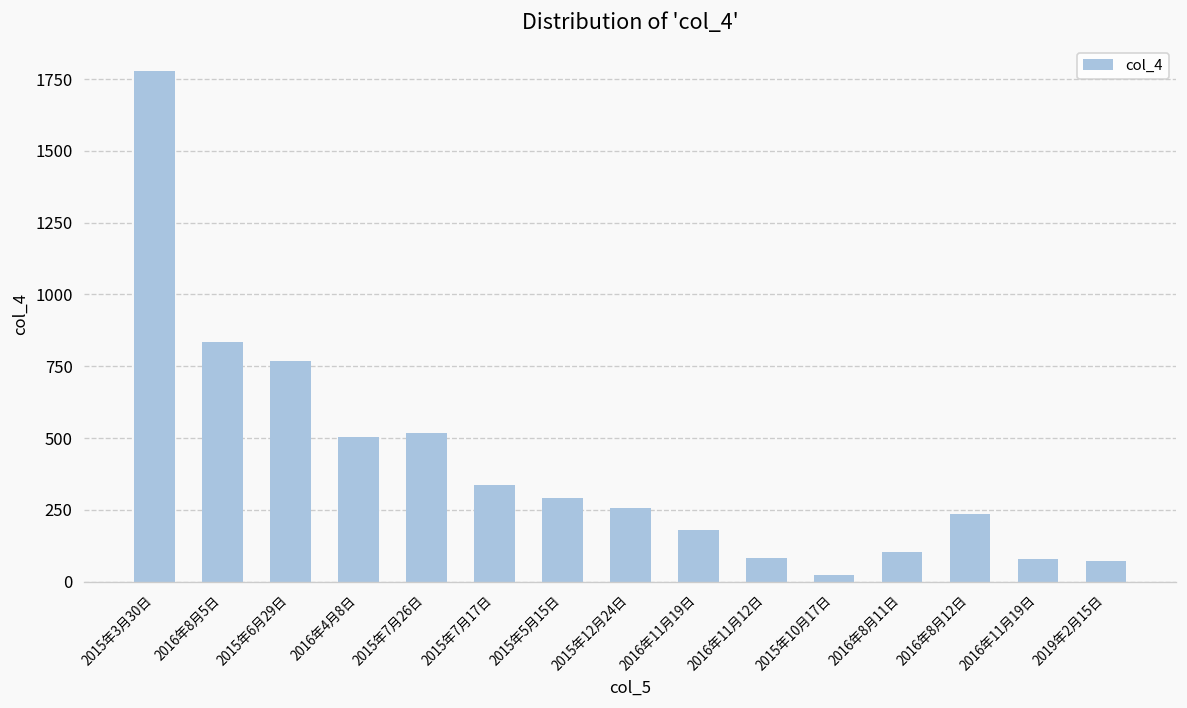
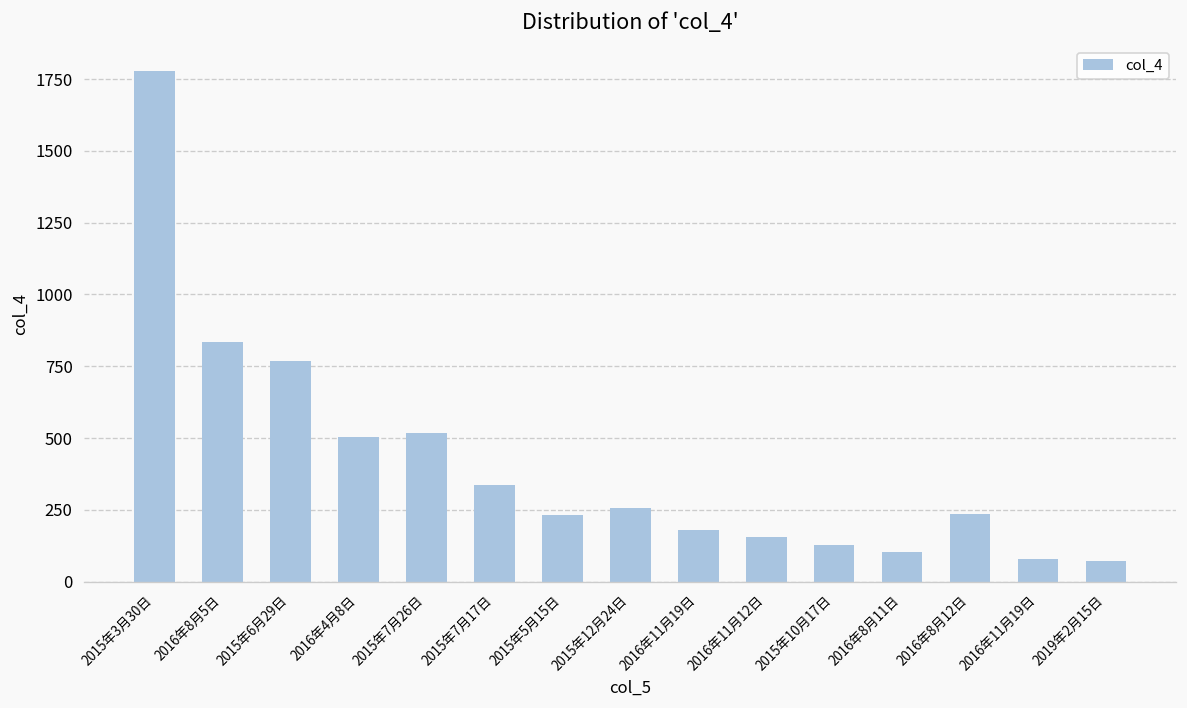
2015年5月15日: 290 -> 230
2016年11月12日: 80 -> 160
2015年10月17日: 20 -> 130
